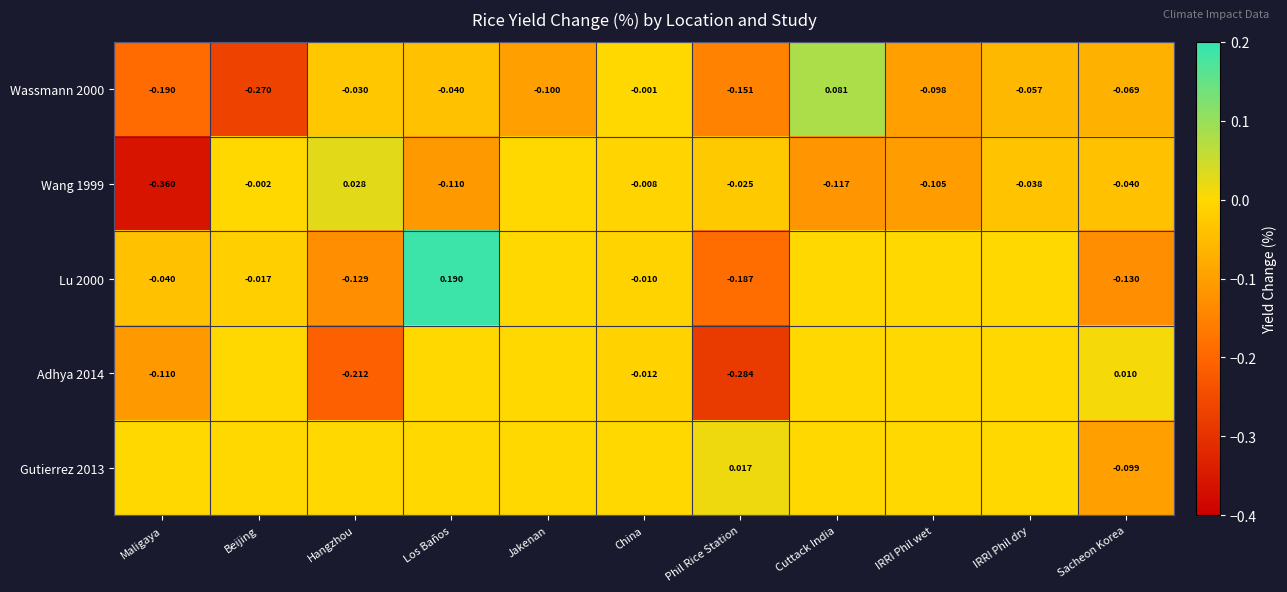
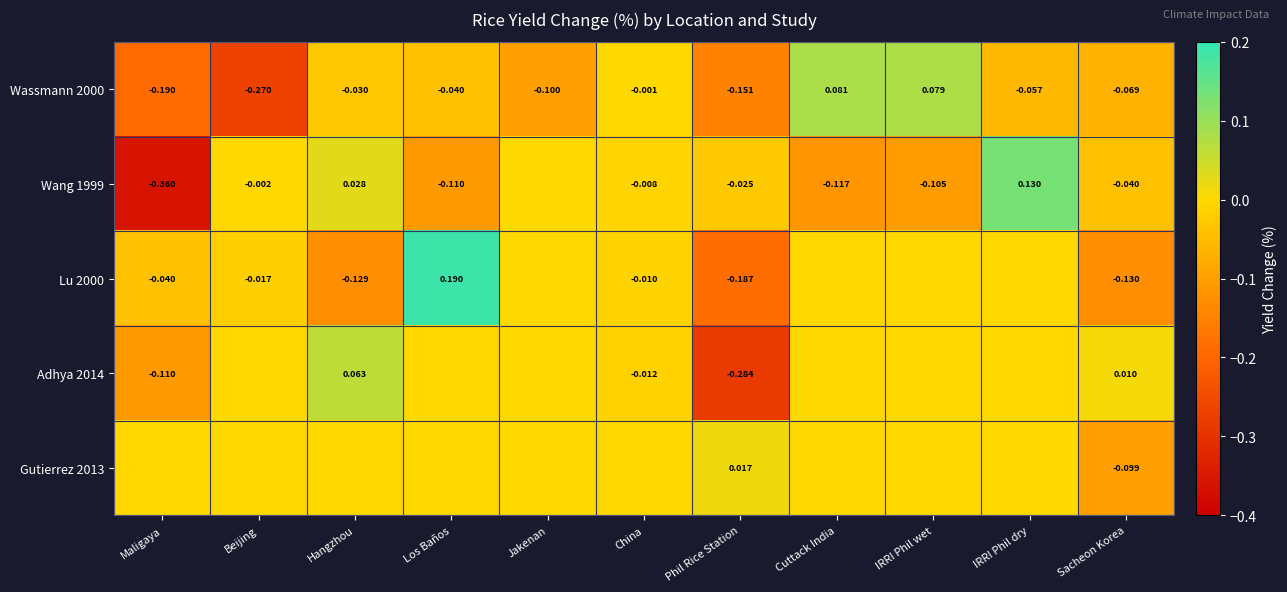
Wassmann 2000, IRRI Phil wet: -0.098 -> 0.079
Wang 1999, IRRI Phil dry: -0.038 -> 0.130
Adhya 2014, Hangzhou: -0.212 -> 0.063
